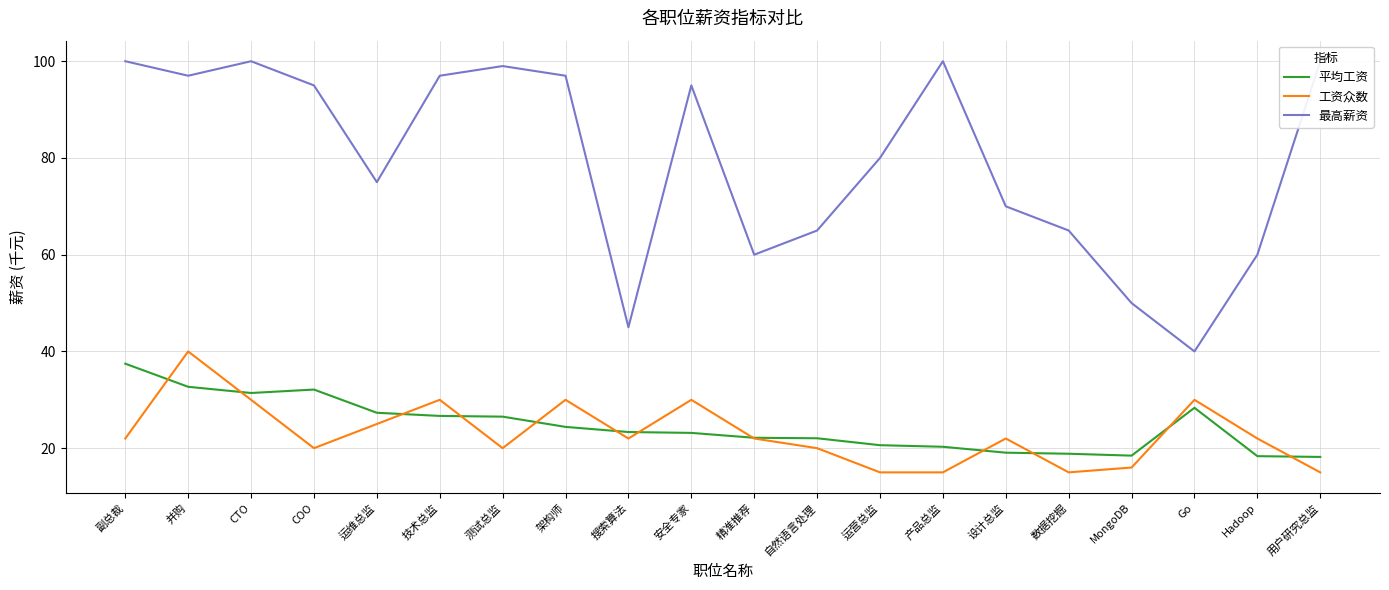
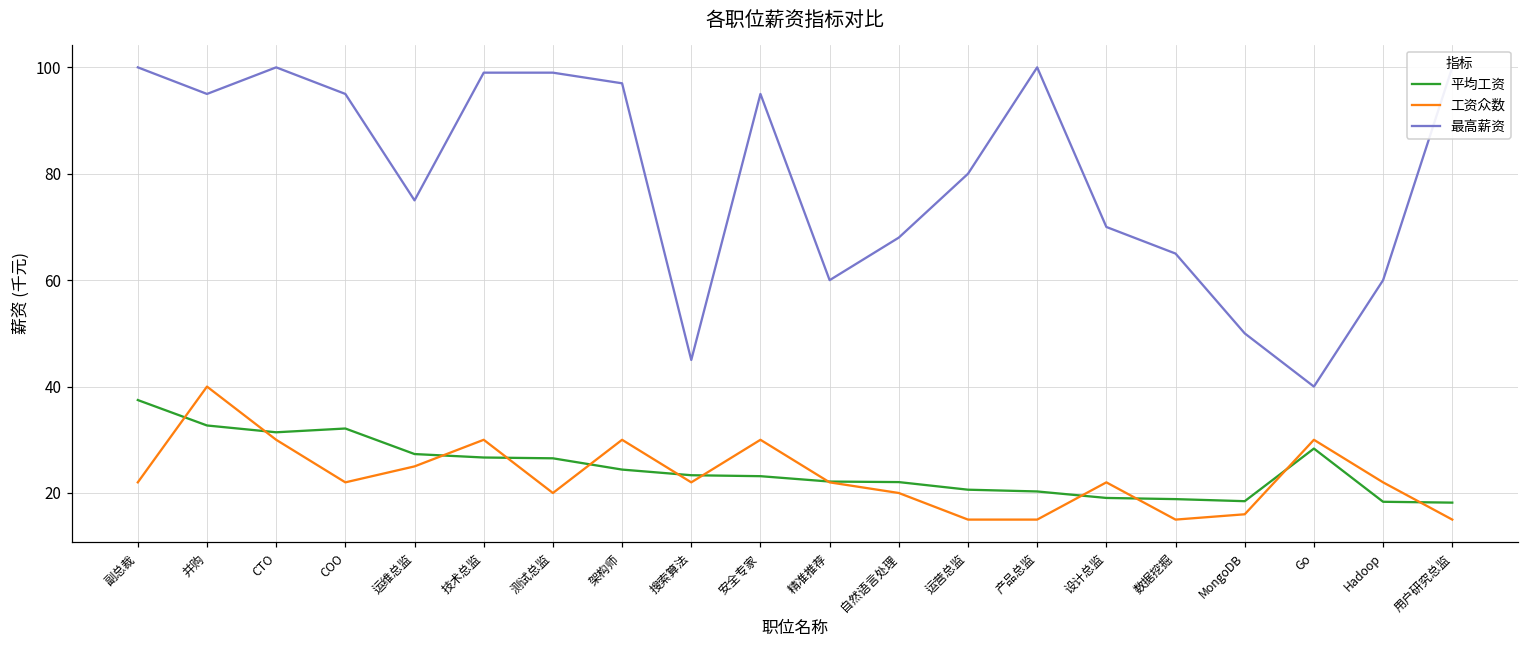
最高薪资, 并购: 97 -> 95
工资众数, COO: 20 -> 22
最高薪资, 技术总监: 97 -> 99
最高薪资, 自然语言处理: 65 -> 68
